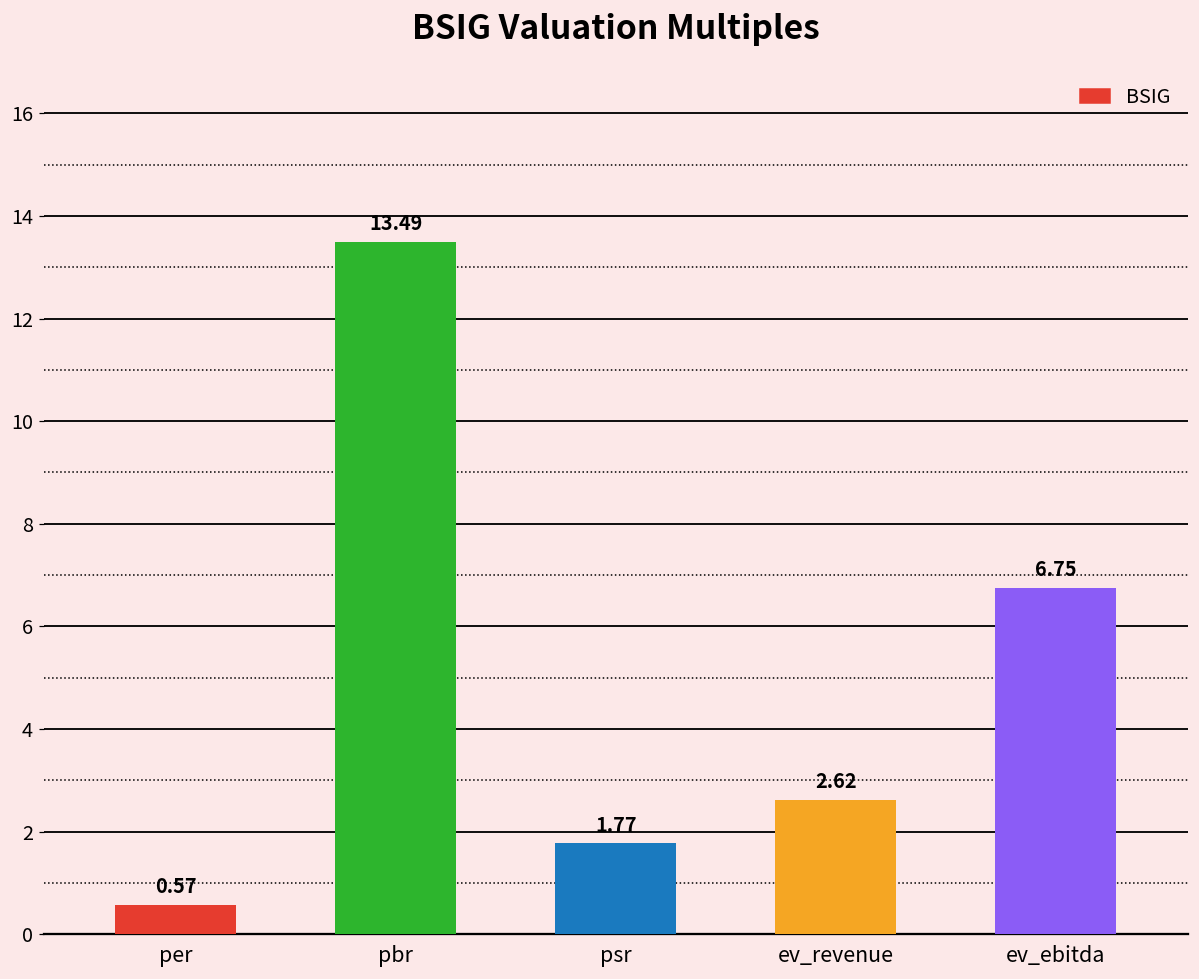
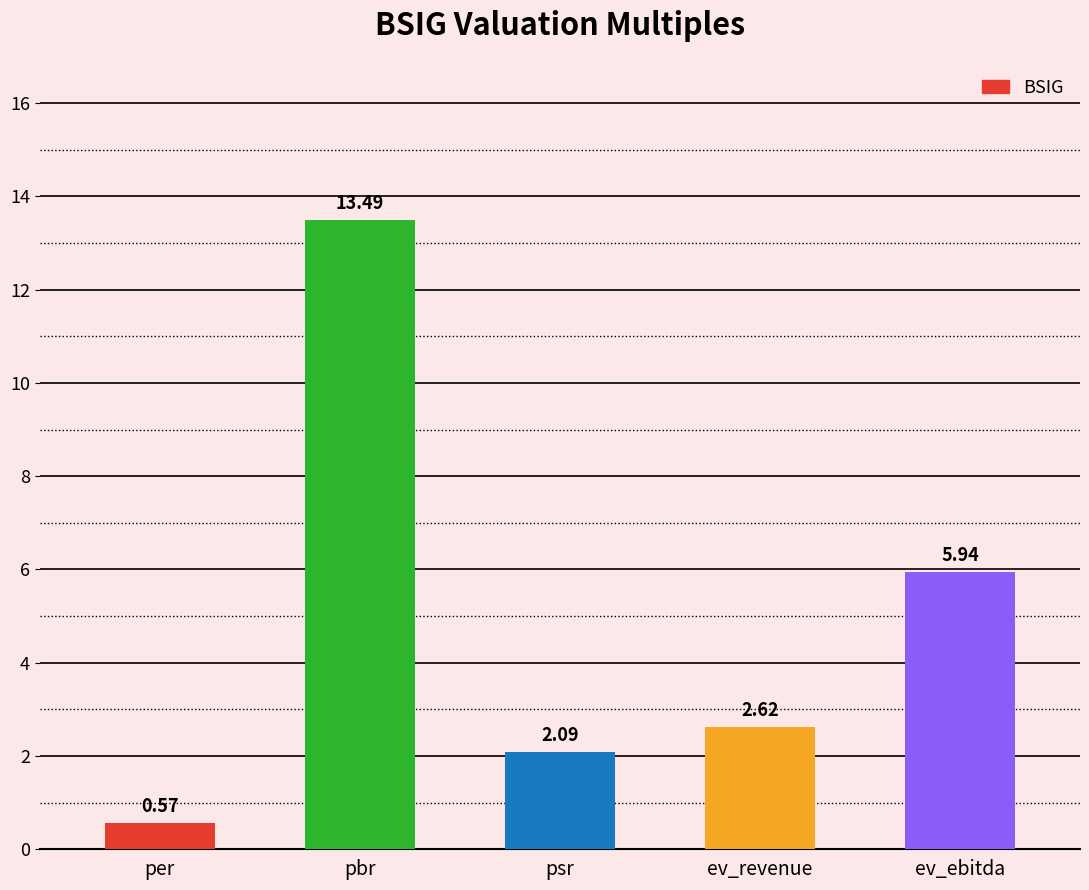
psr: 1.77 -> 2.09
ev_ebitda: 6.75 -> 5.94
